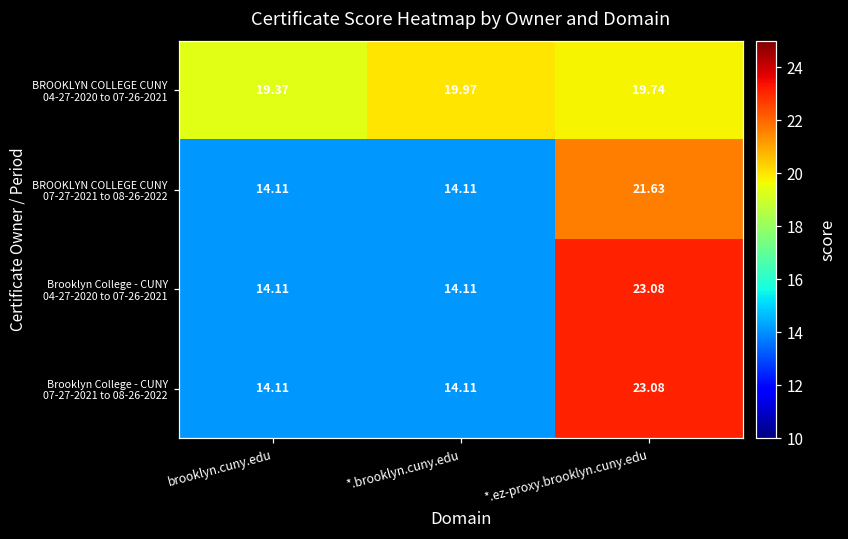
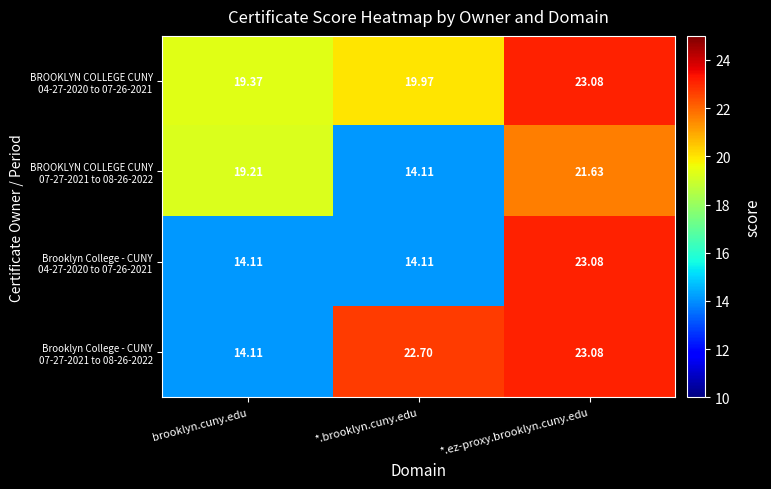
BROOKLYN COLLEGE CUNY 04-27-2020 to 07-26-2021, *.ez-proxy.brooklyn.cuny.edu: 19.74 -> 23.08
BROOKLYN COLLEGE CUNY 07-27-2021 to 08-26-2022, brooklyn.cuny.edu: 14.11 -> 19.21
Brooklyn College - CUNY 07-27-2021 to 08-26-2022, *.brooklyn.cuny.edu: 14.11 -> 22.70
